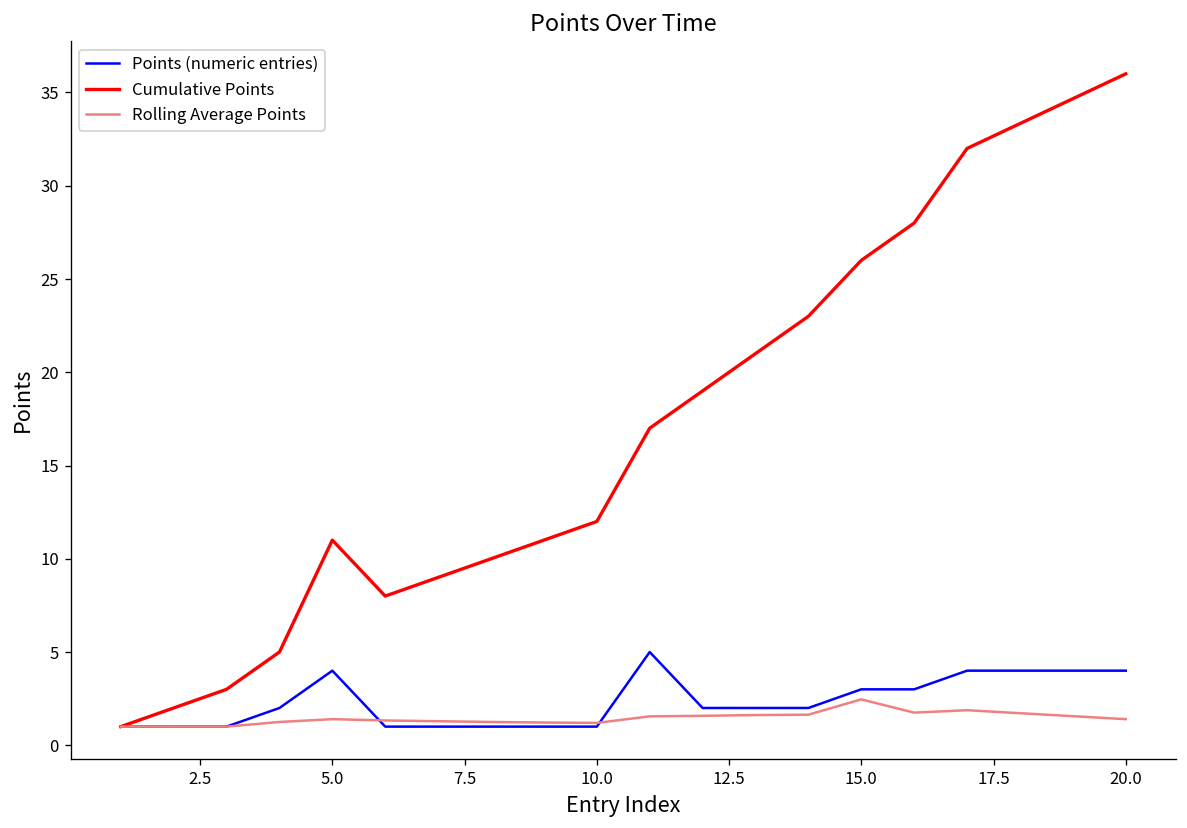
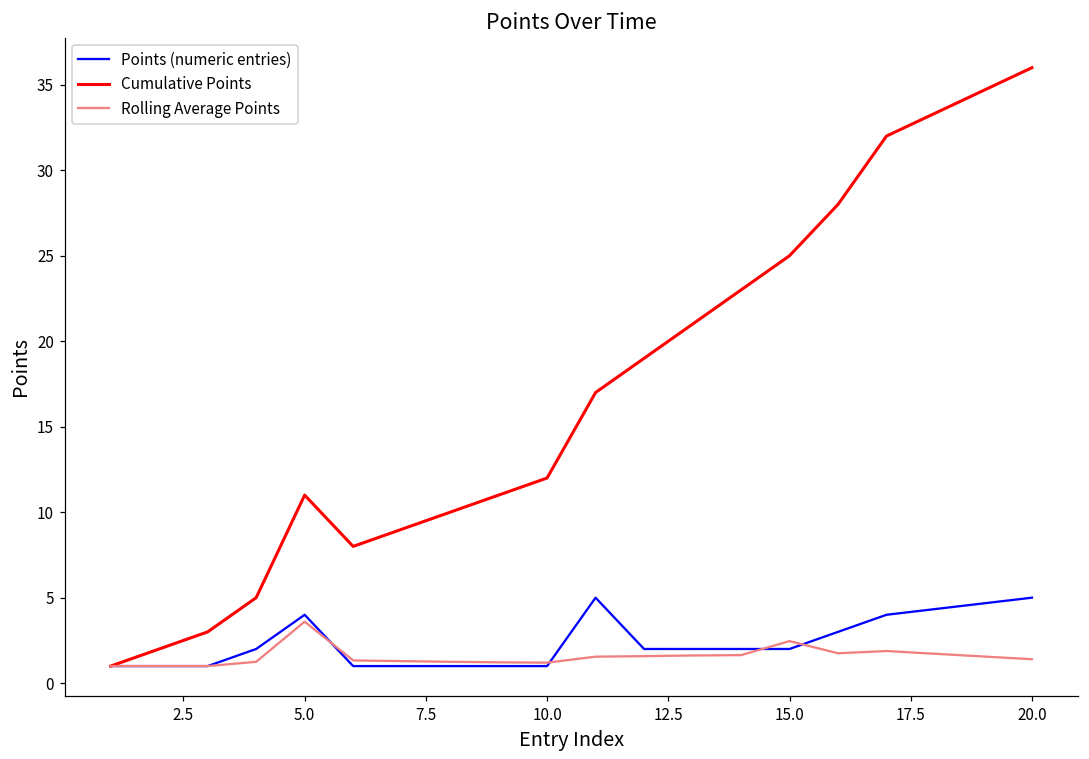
Rolling Average Points, 5.0: 1.4 -> 3.6
Points (numeric entries), 15.0: 3 -> 2
Cumulative Points, 15.0: 26 -> 25
Points (numeric entries), 20.0: 4 -> 5
